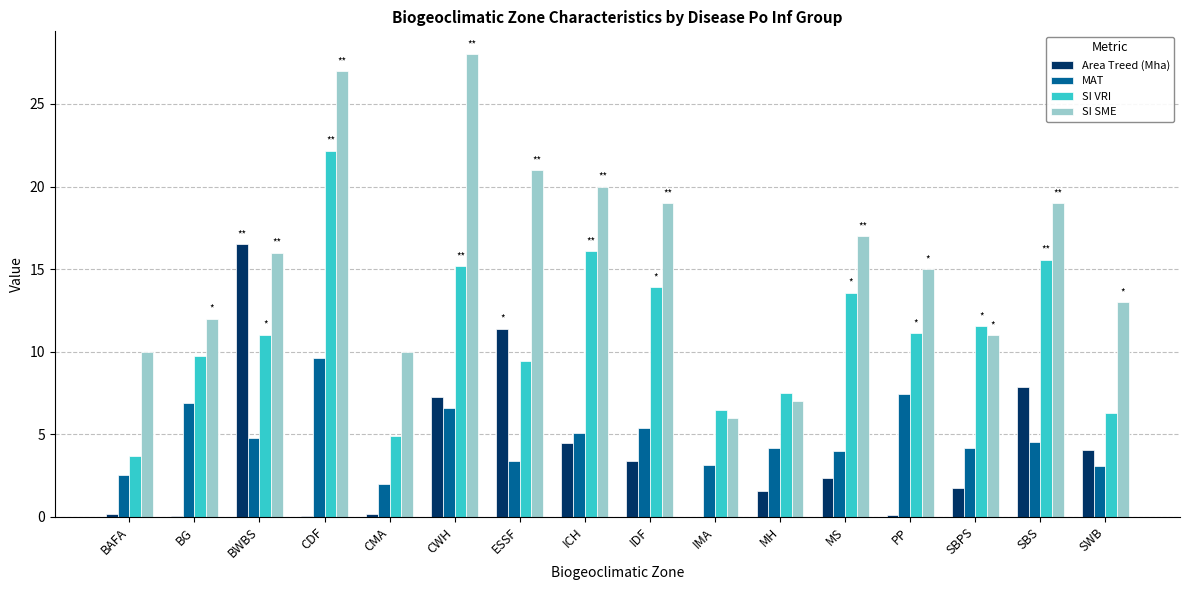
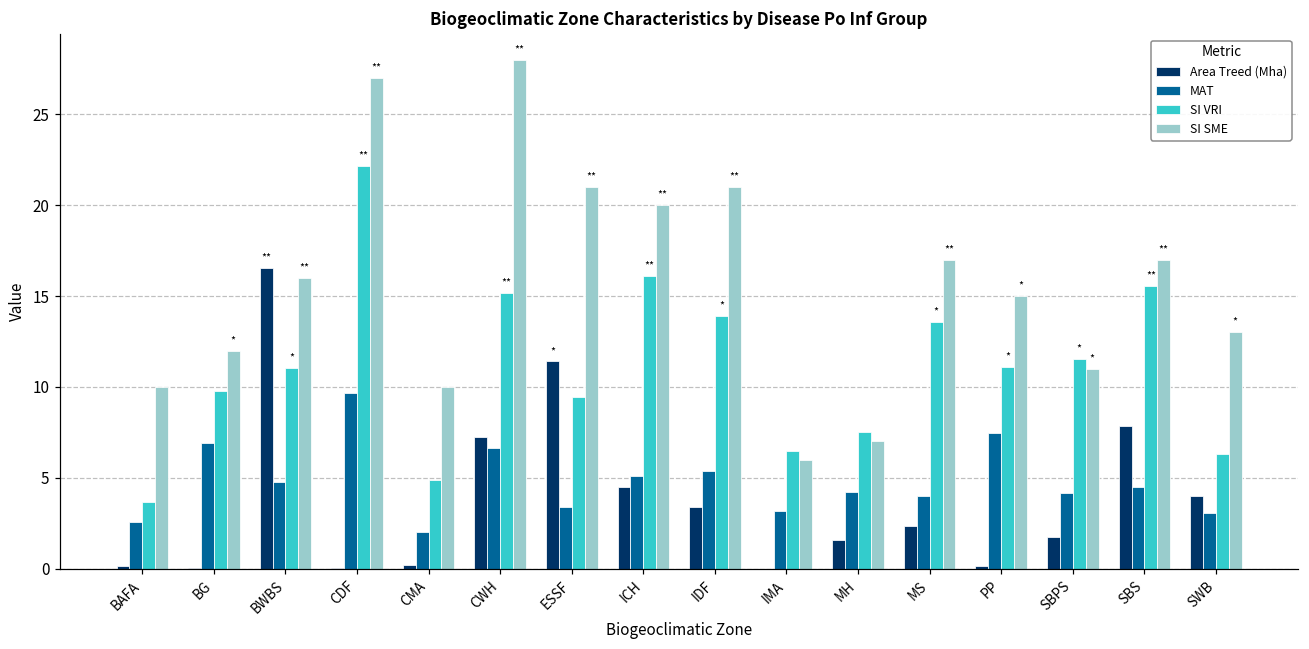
SI SME, IDF: 19 -> 21
SI SME, SBS: 19 -> 17
